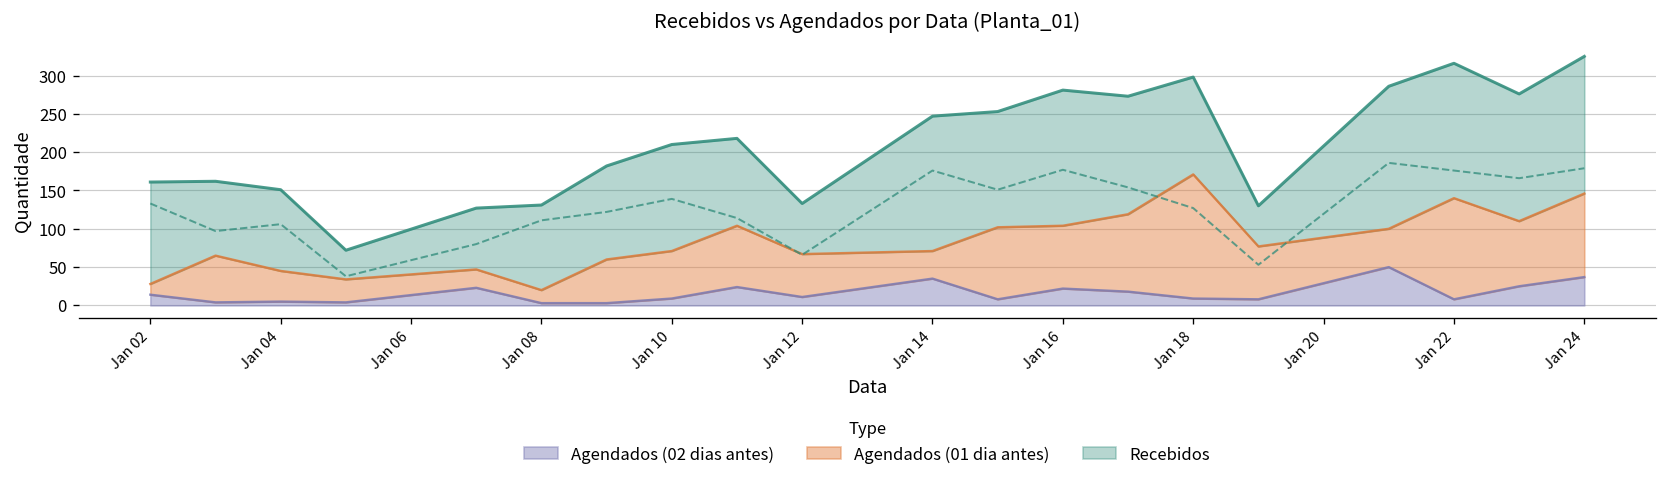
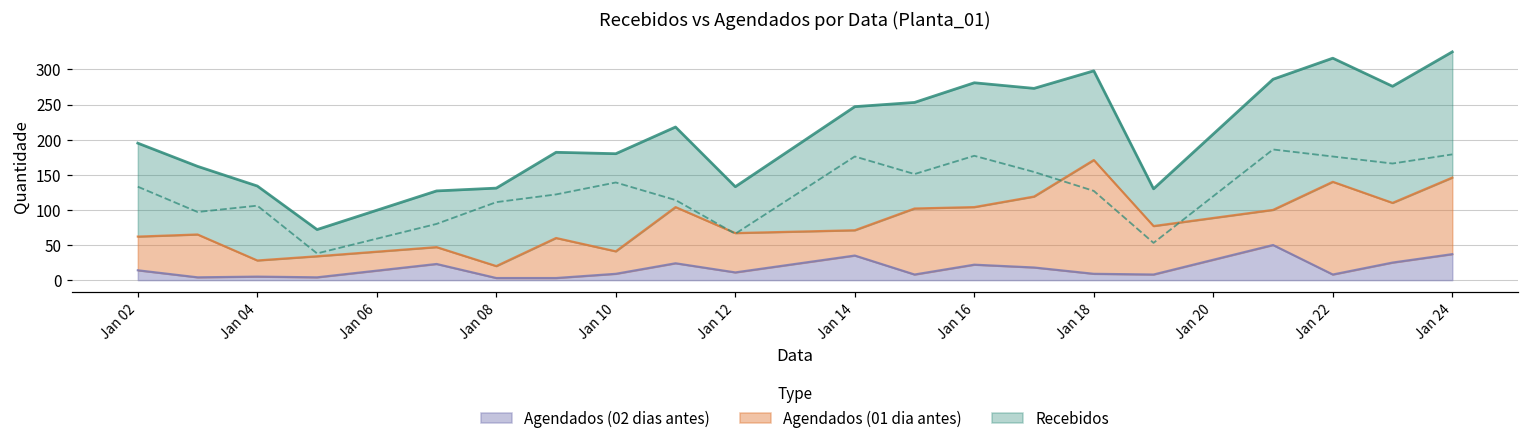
Agendados (01 dia antes), Jan 02: 10 -> 50
Agendados (01 dia antes), Jan 04: 40 -> 20
Agendados (01 dia antes), Jan 10: 60 -> 30
